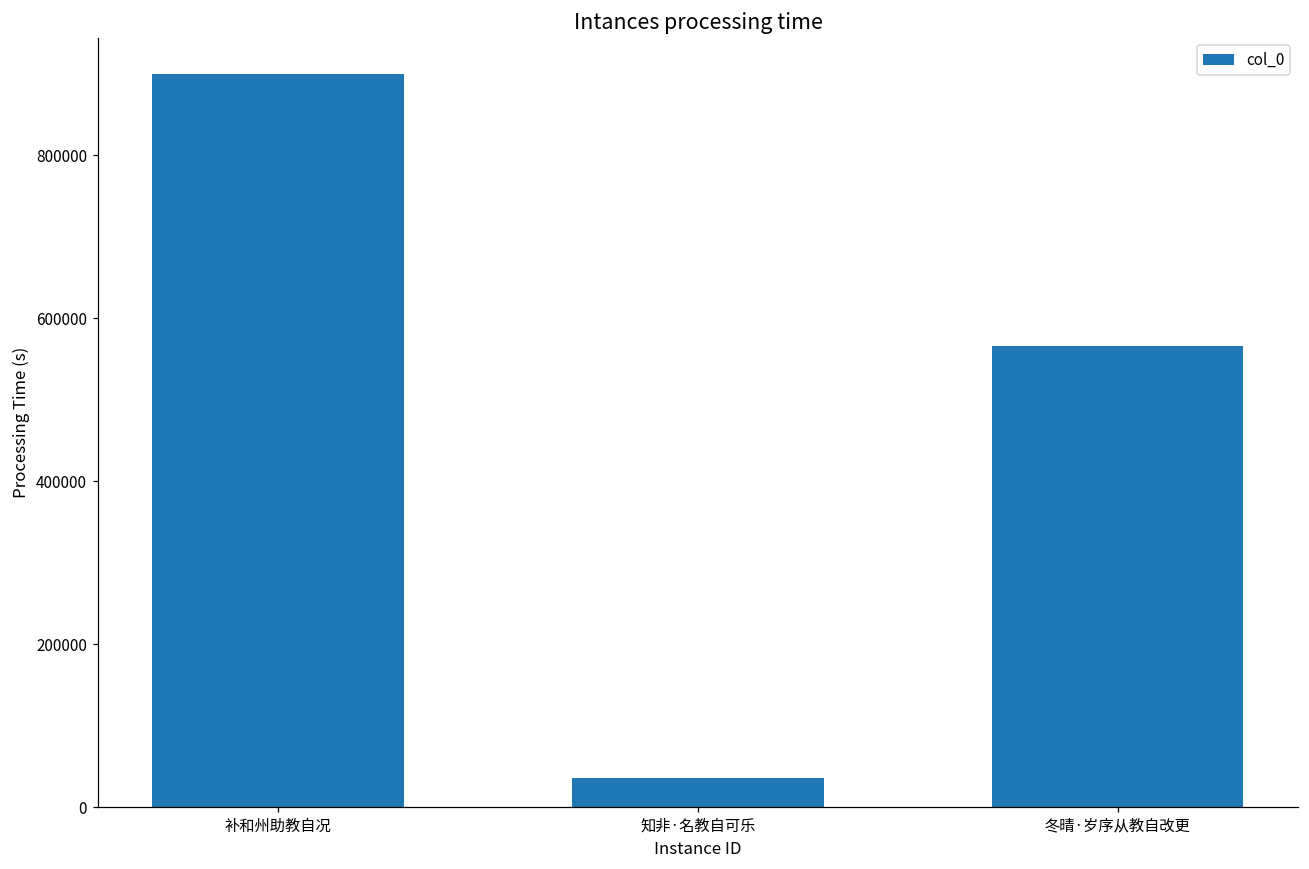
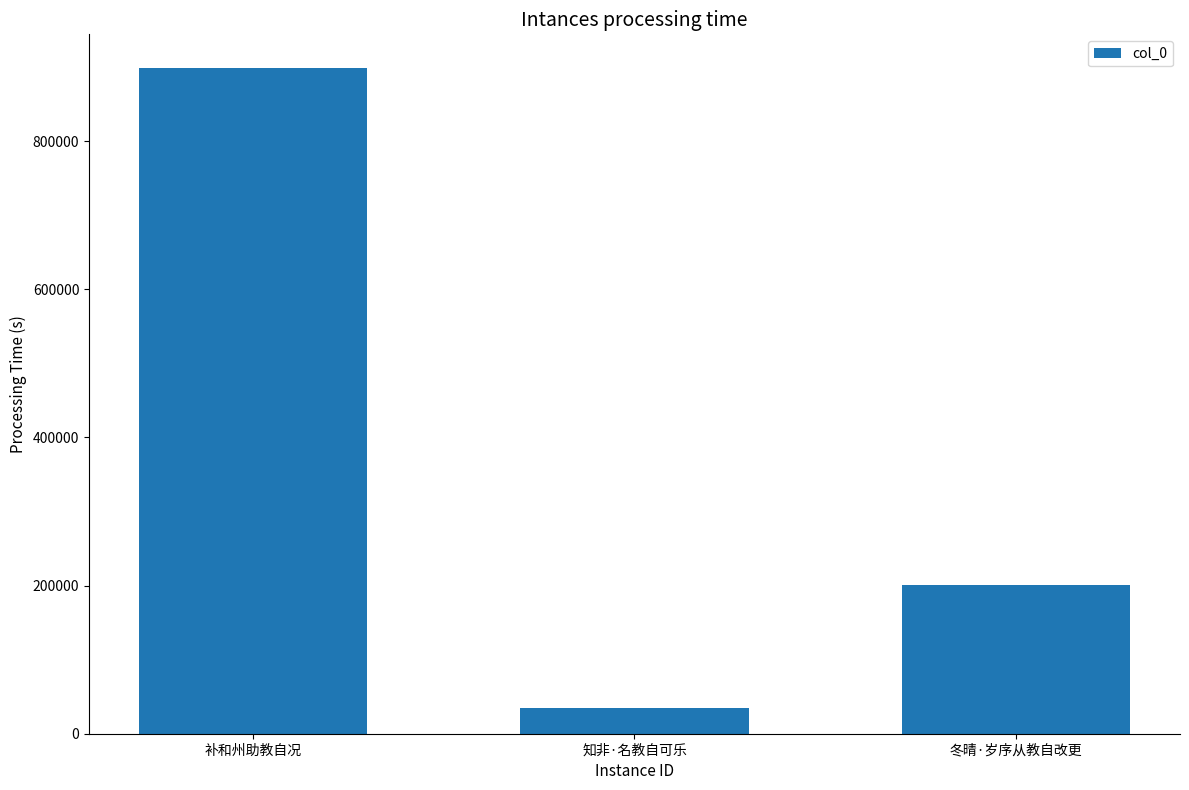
冬晴·岁序从教自改更: 570000 -> 200000
